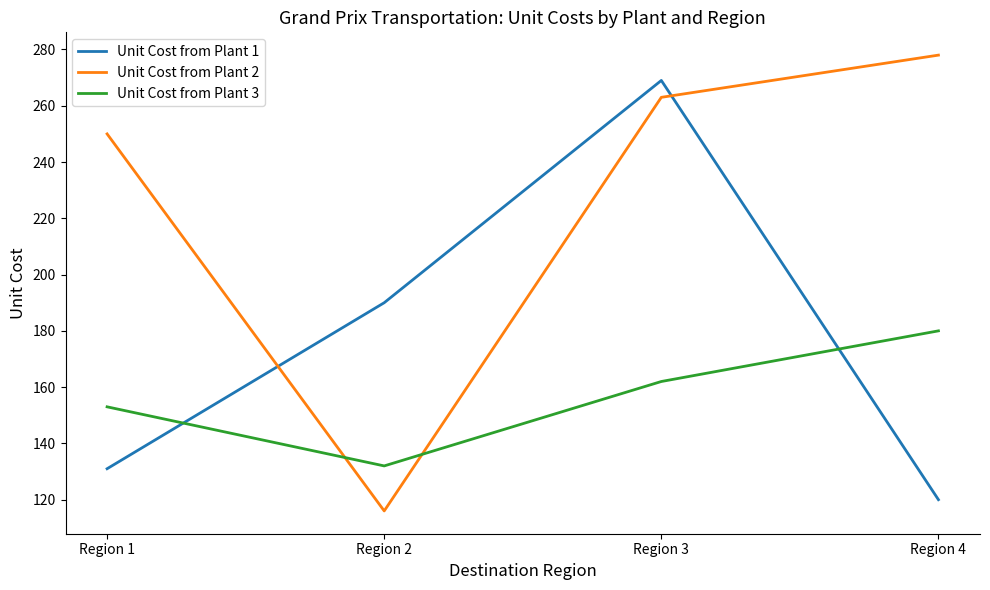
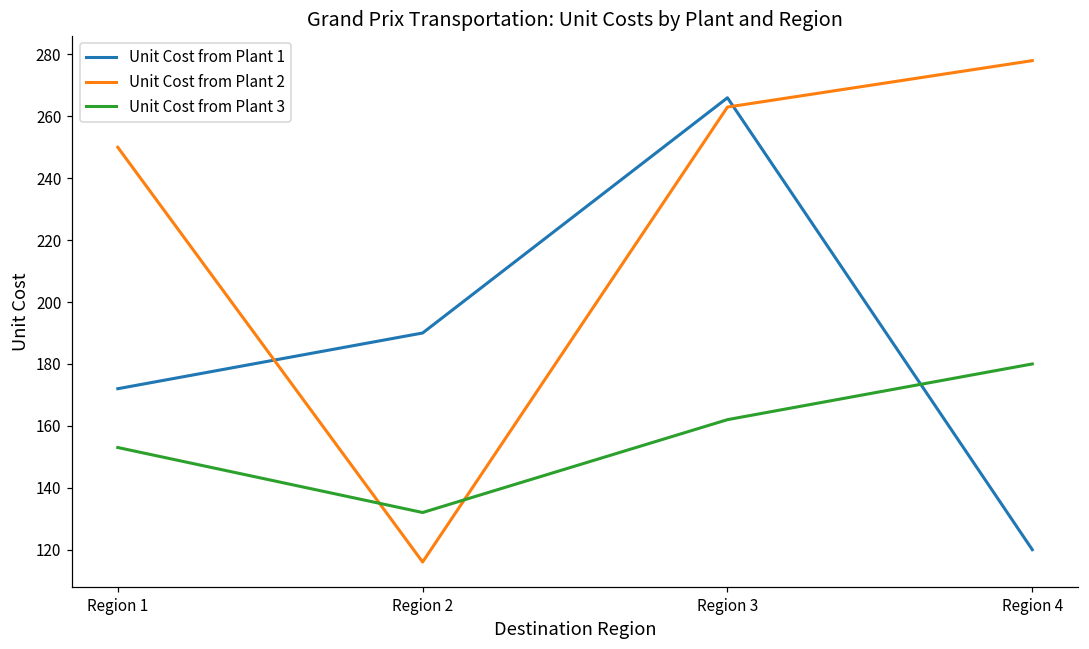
Unit Cost from Plant 1, Region 1: 131 -> 172
Unit Cost from Plant 1, Region 3: 269 -> 266
